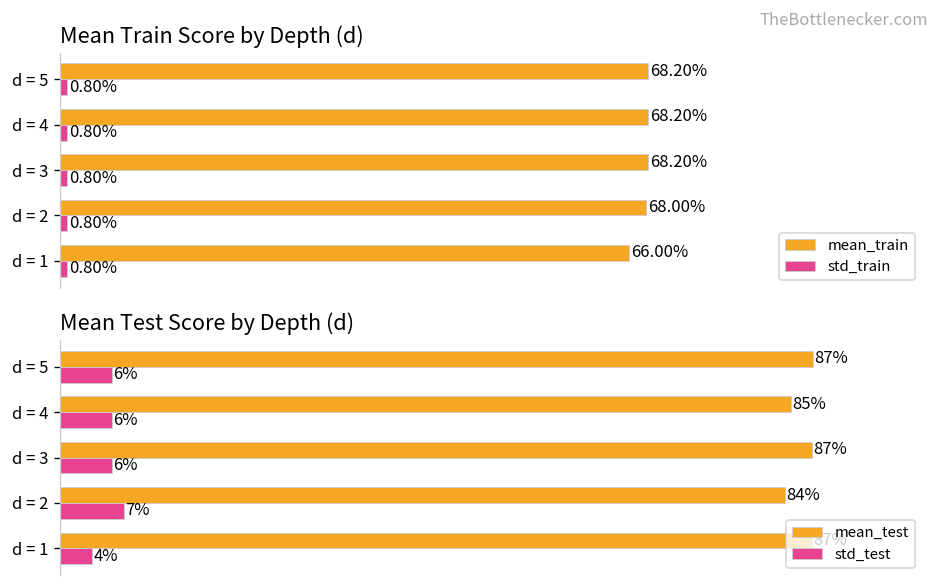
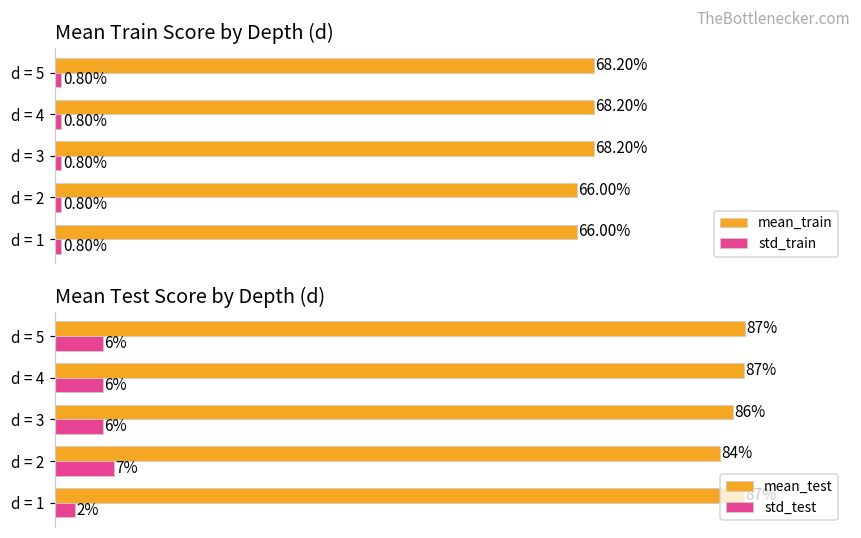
Mean Train Score by Depth (d), mean_train, d = 2: 68.00% -> 66.00%
Mean Test Score by Depth (d), mean_test, d = 4: 85% -> 87%
Mean Test Score by Depth (d), mean_test, d = 3: 87% -> 86%
Mean Test Score by Depth (d), std_test, d = 1: 4% -> 2%
